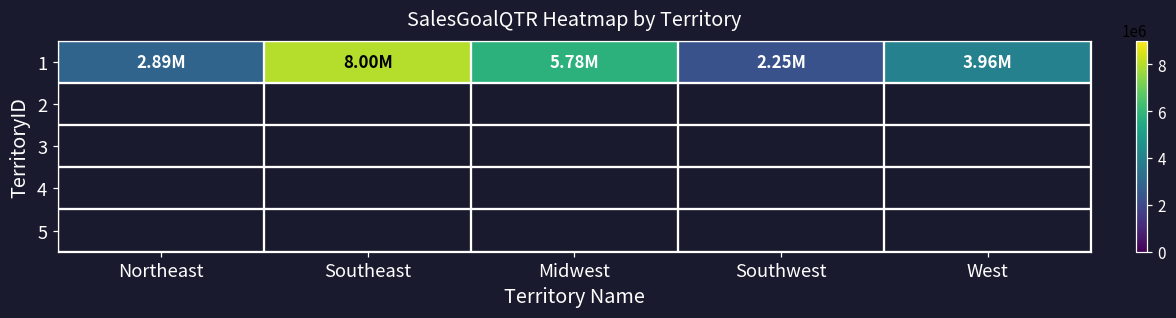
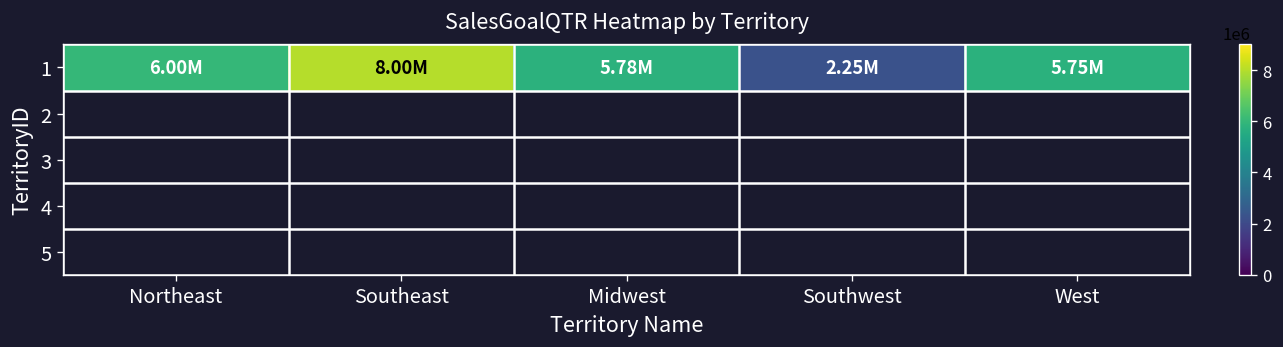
1, Northeast: 2.89M -> 6.00M
1, West: 3.96M -> 5.75M
